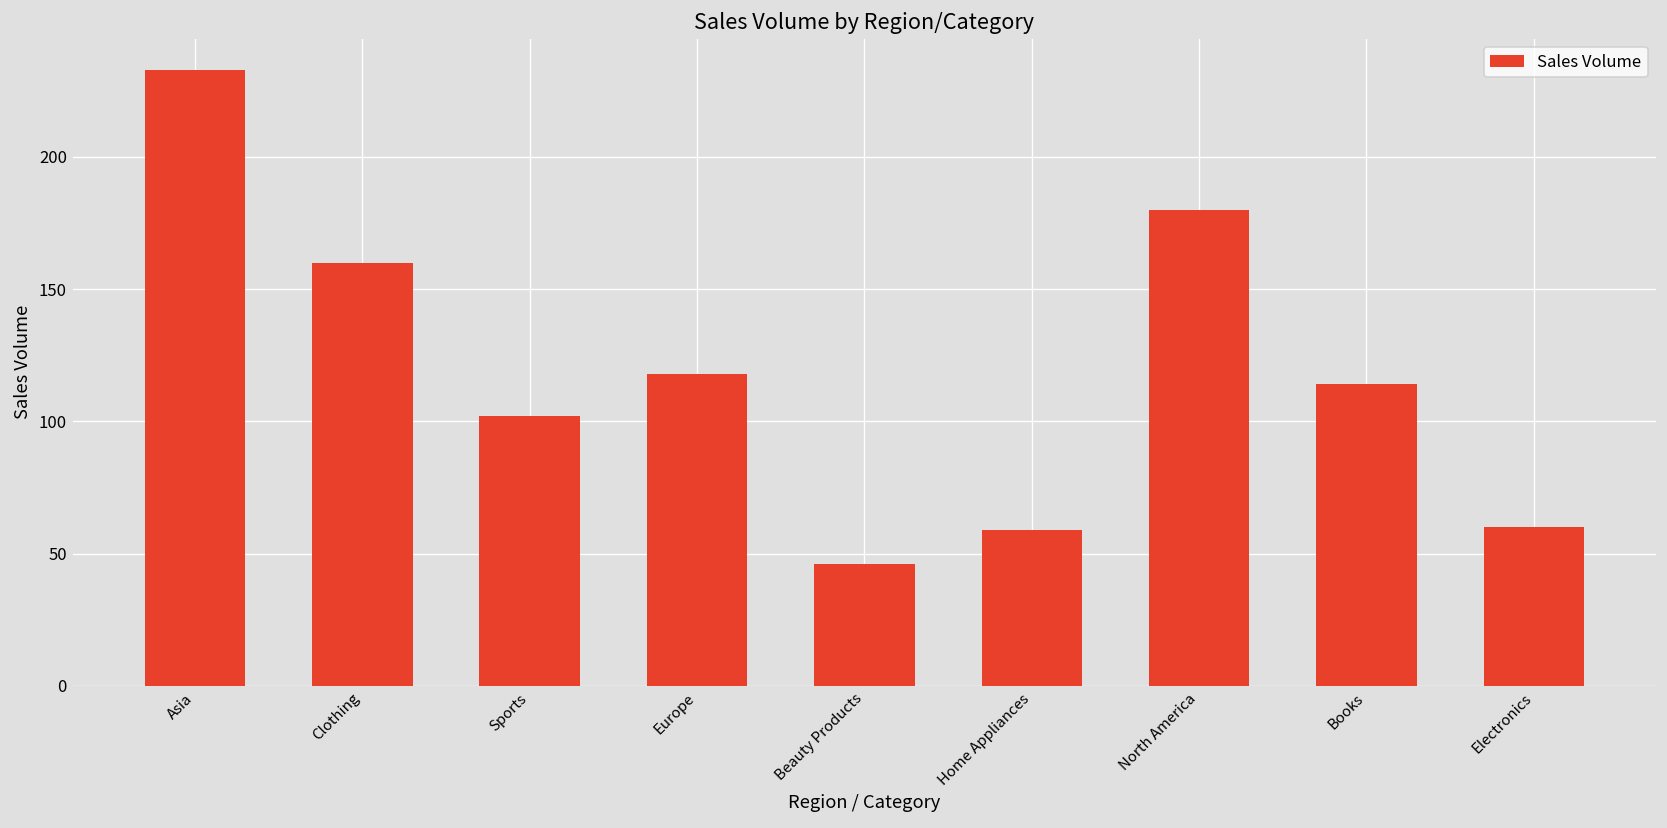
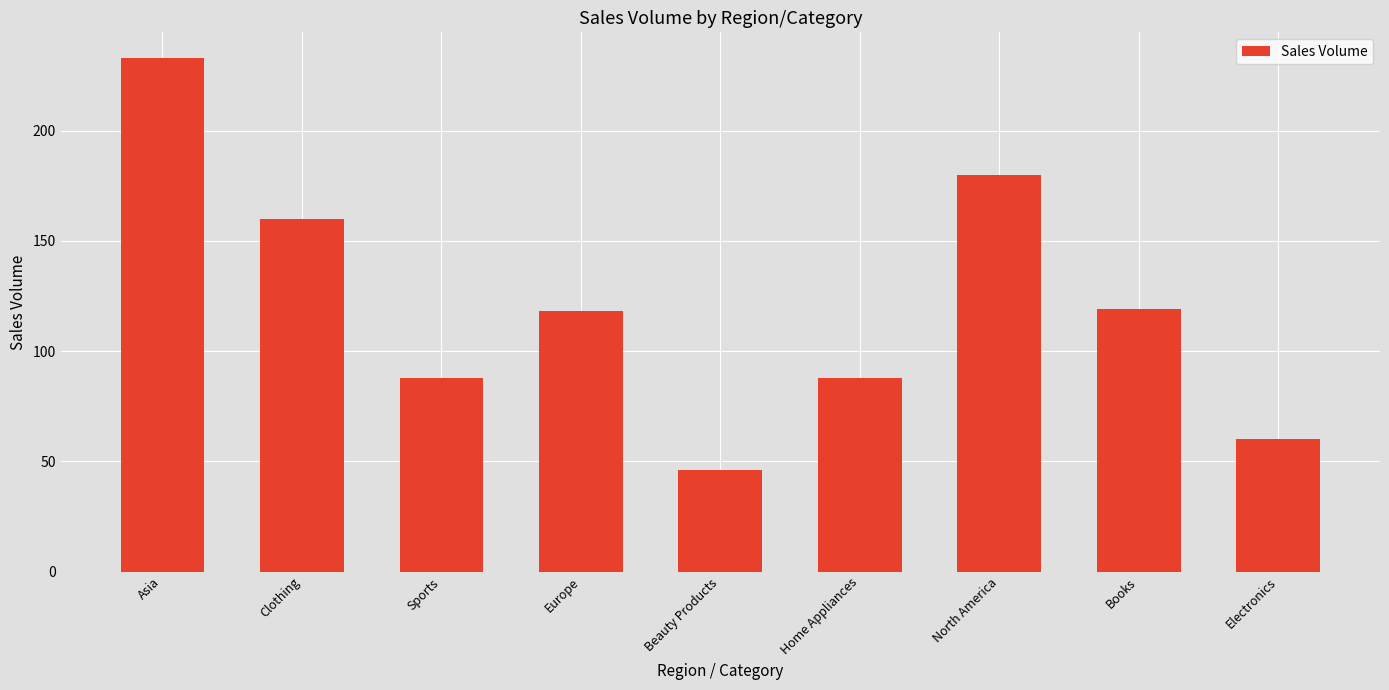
Sports: 102 -> 88
Home Appliances: 59 -> 88
Books: 114 -> 119
